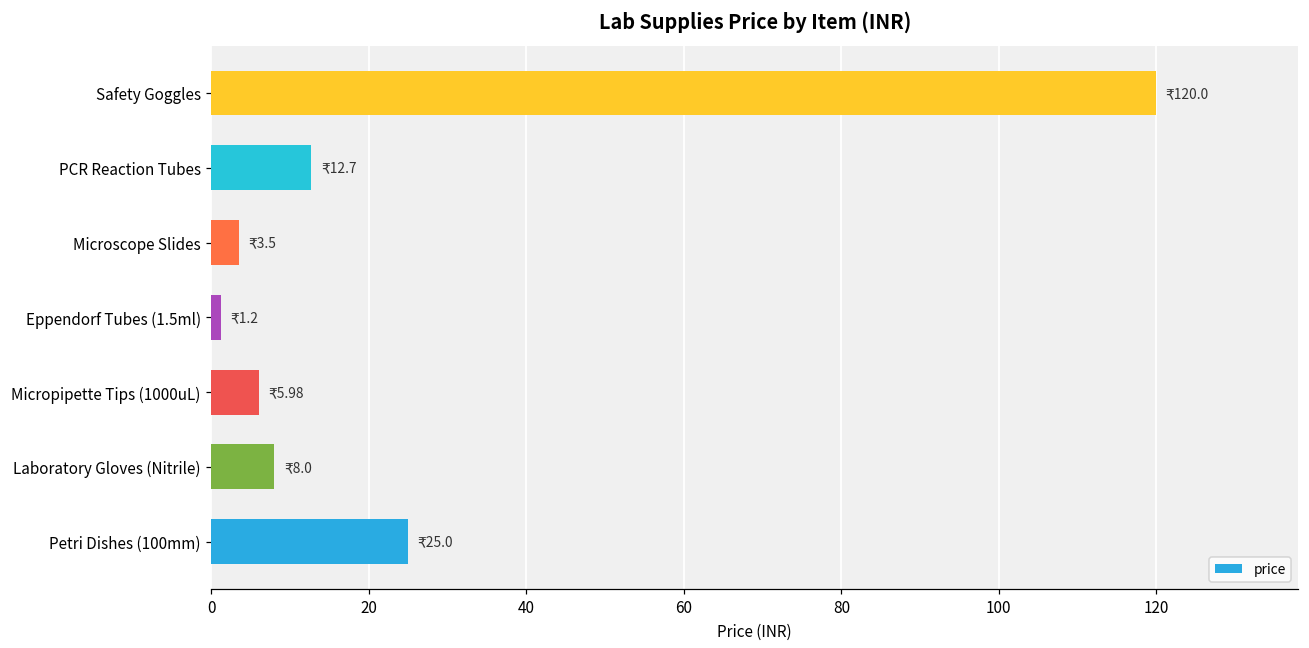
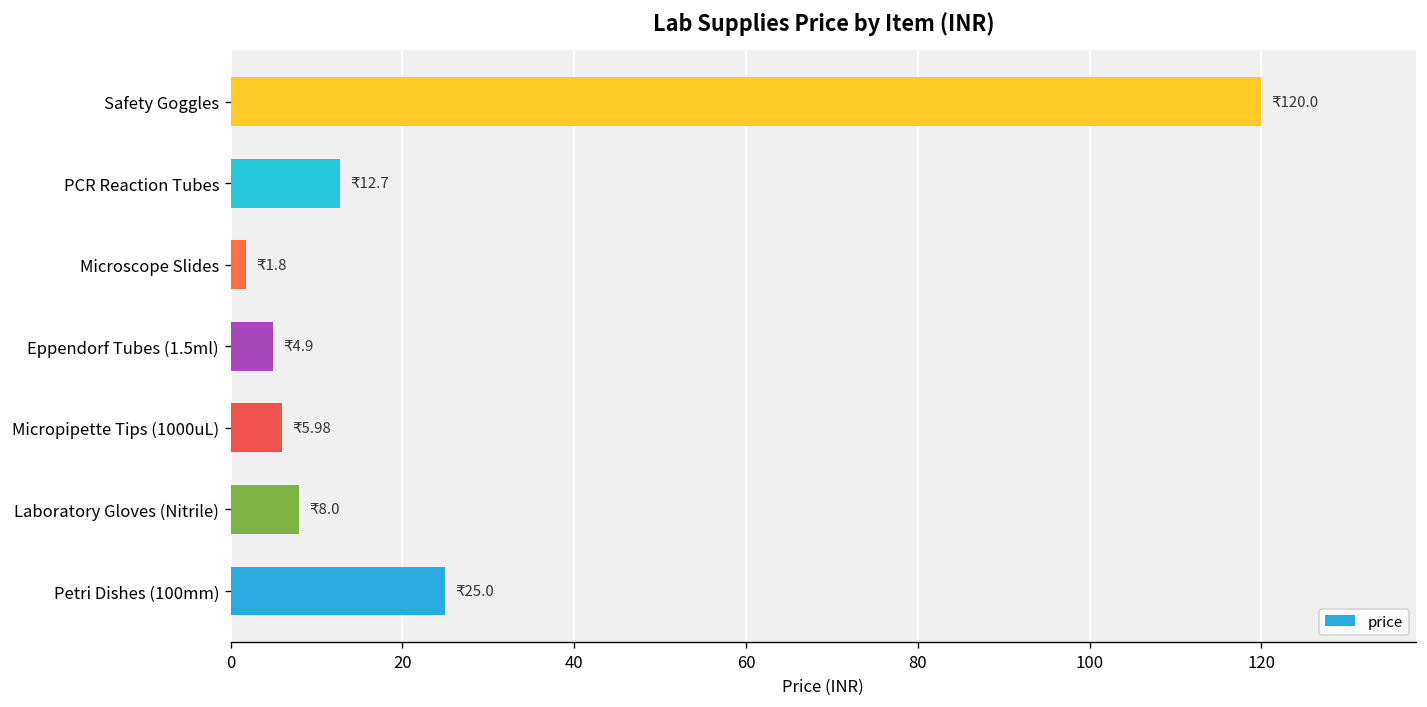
Microscope Slides: 3.5 -> 1.8
Eppendorf Tubes (1.5ml): 1.2 -> 4.9
